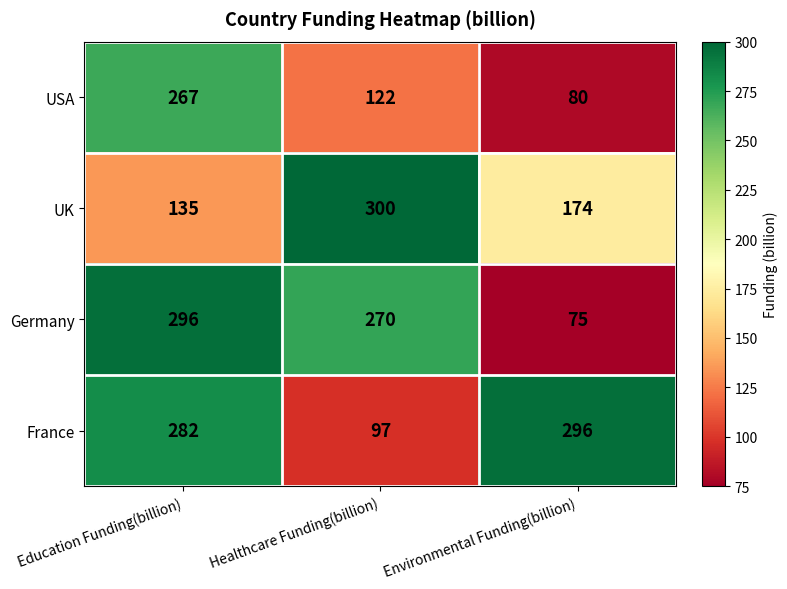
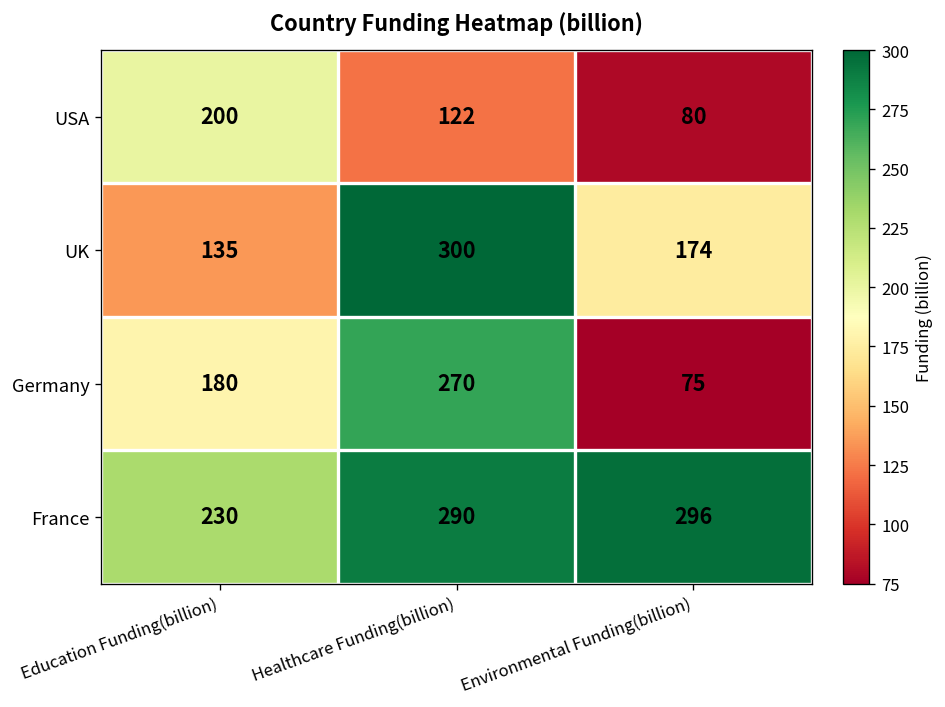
USA, Education Funding(billion): 267 -> 200
Germany, Education Funding(billion): 296 -> 180
France, Education Funding(billion): 282 -> 230
France, Healthcare Funding(billion): 97 -> 290
